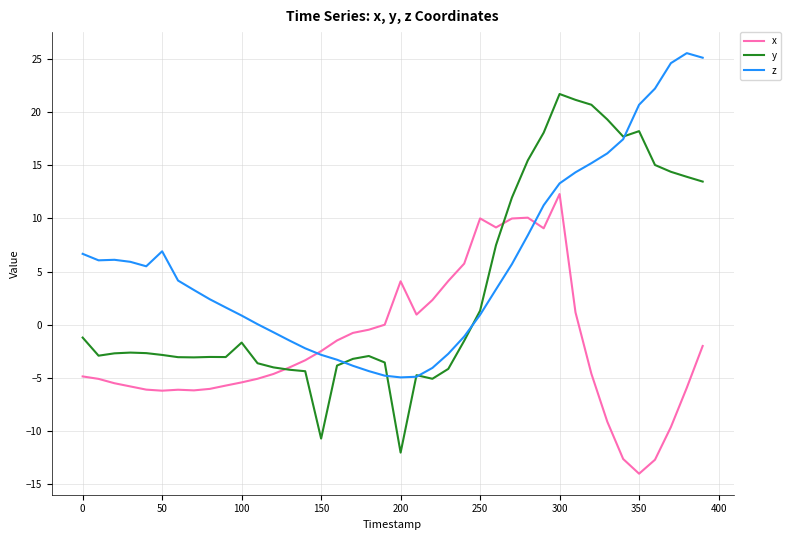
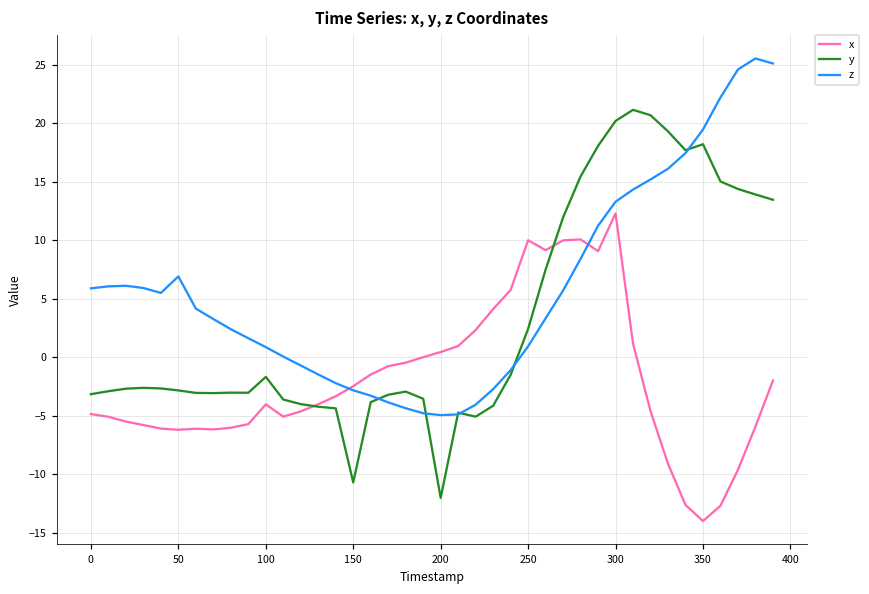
y, 0: -1.2 -> -3.2
z, 0: 6.7 -> 5.9
x, 100: -5.4 -> -4.0
x, 200: 4.1 -> 0.4
y, 250: 1.3 -> 2.4
y, 300: 21.7 -> 20.2
z, 350: 20.7 -> 19.5
